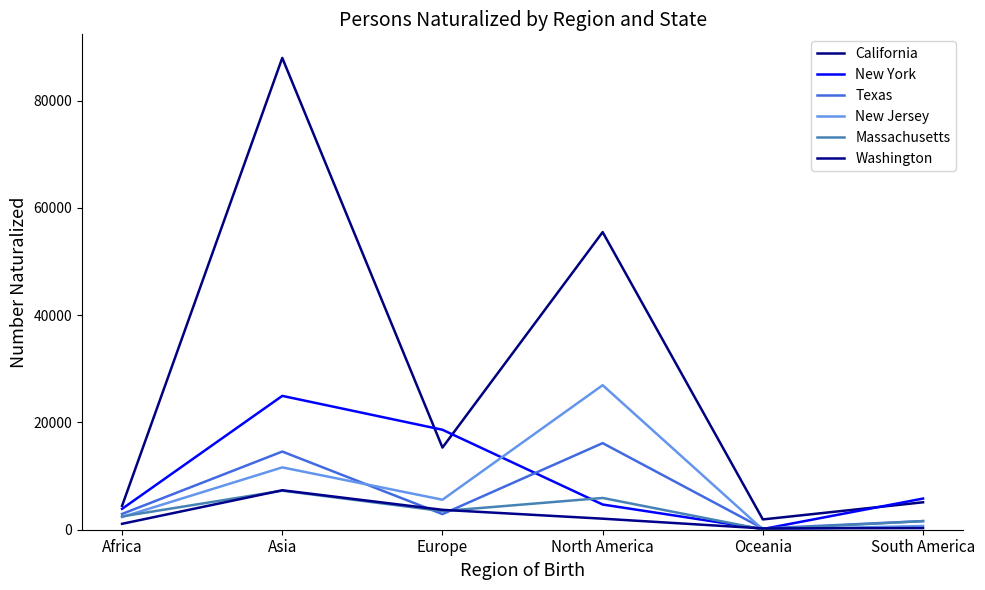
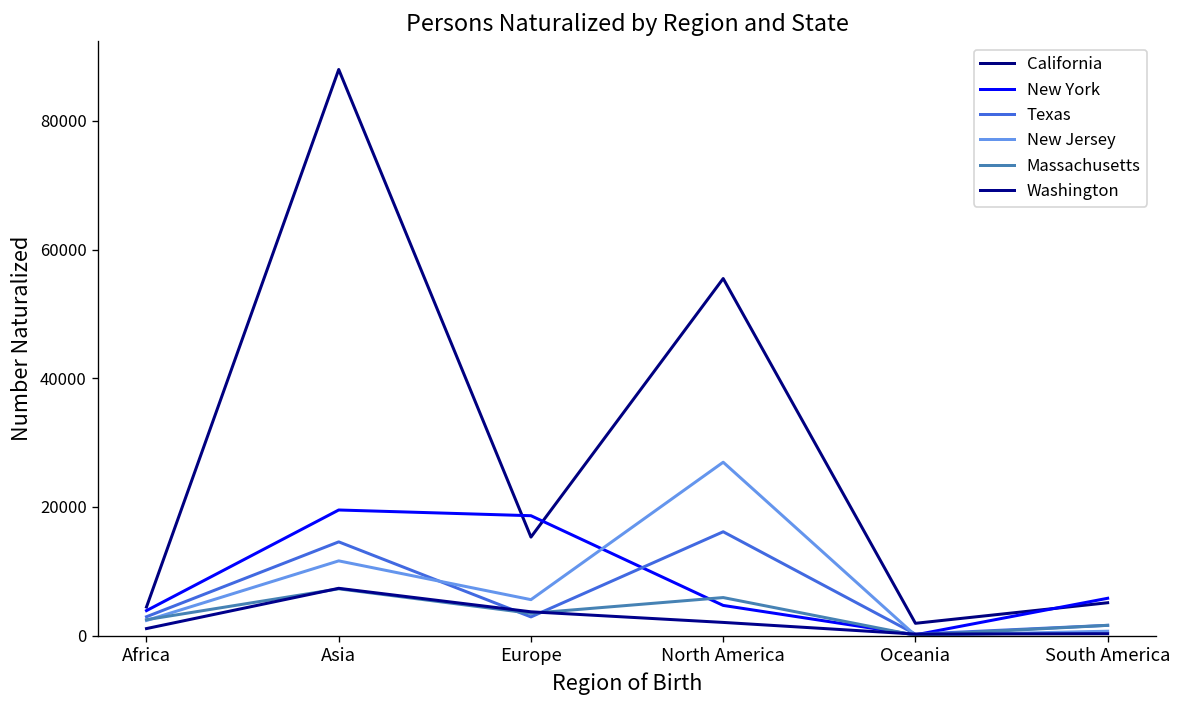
New York, Asia: 25000 -> 20000
